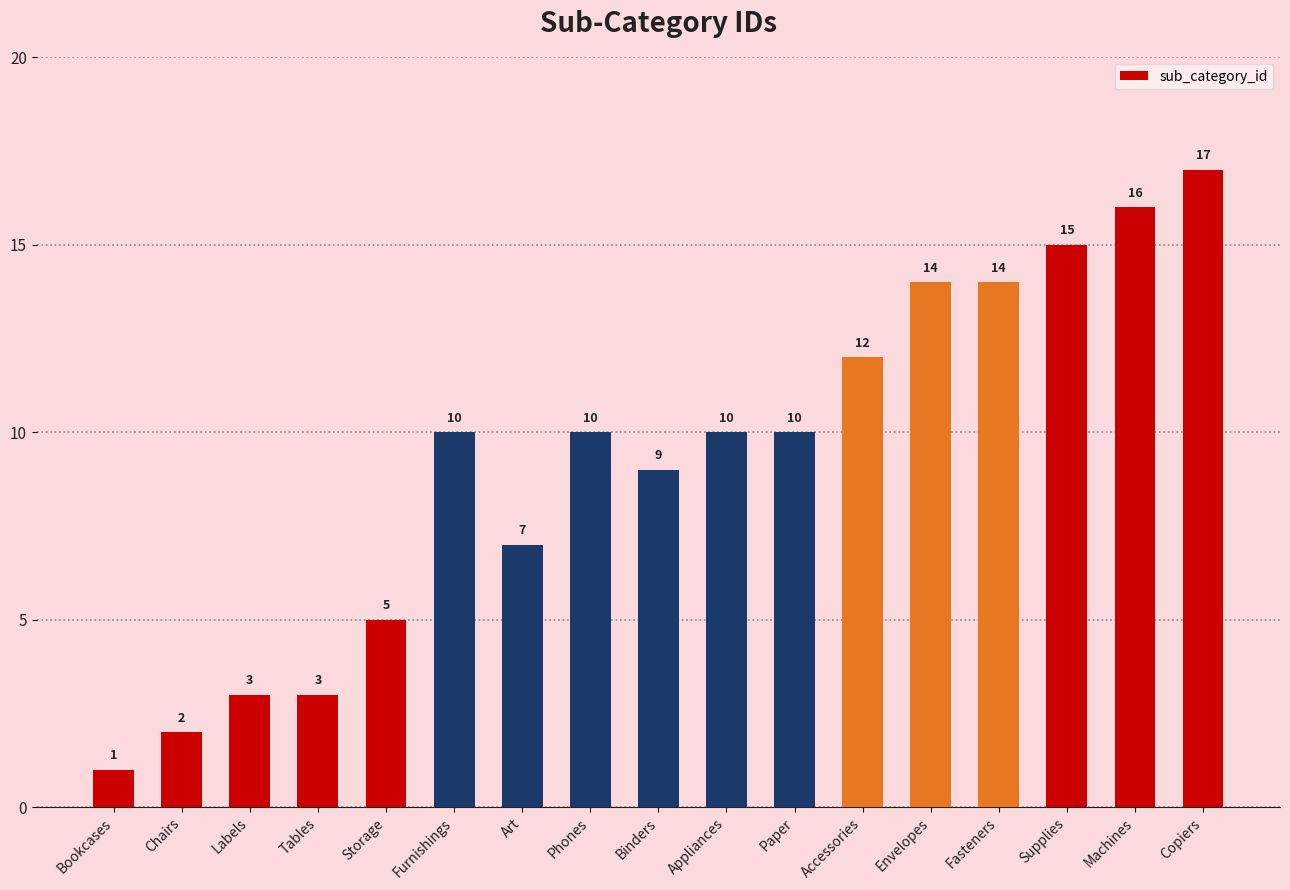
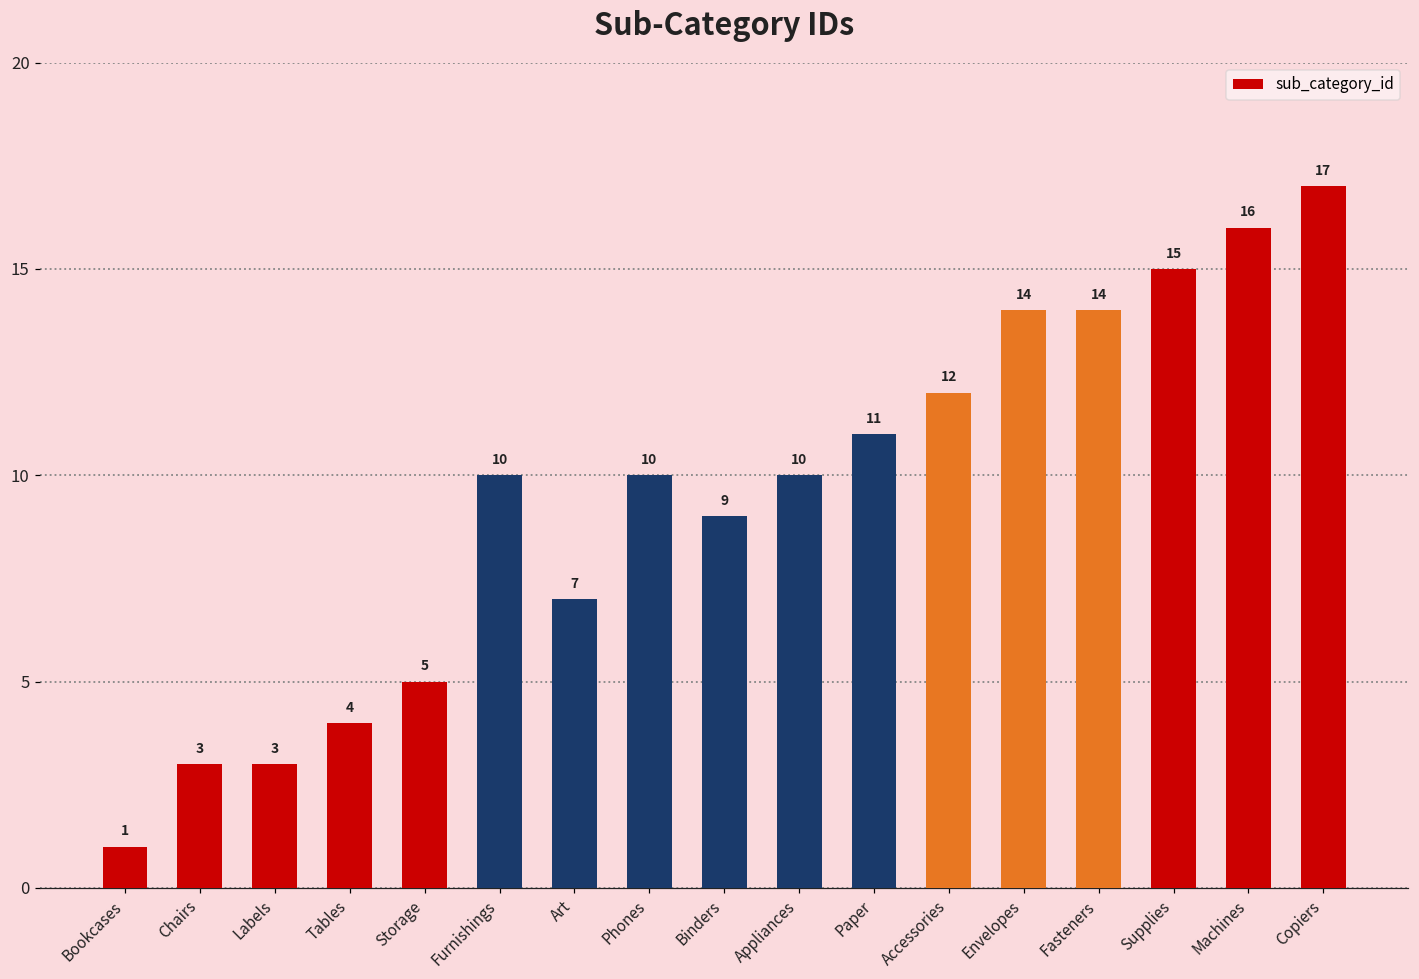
Chairs: 2 -> 3
Tables: 3 -> 4
Paper: 10 -> 11
